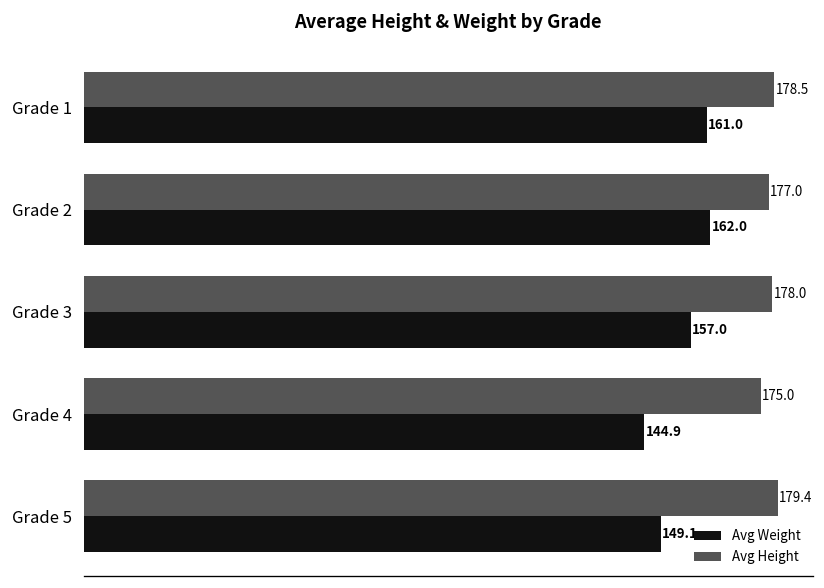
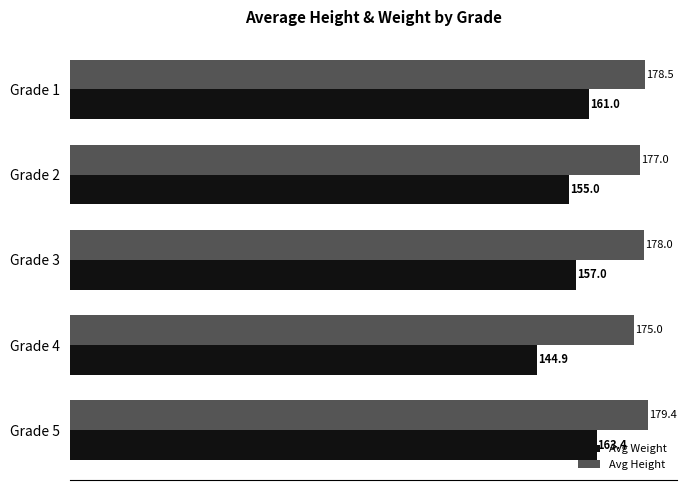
Avg Weight, Grade 2: 162.0 -> 155.0
Avg Weight, Grade 5: 149.1 -> 163.4
